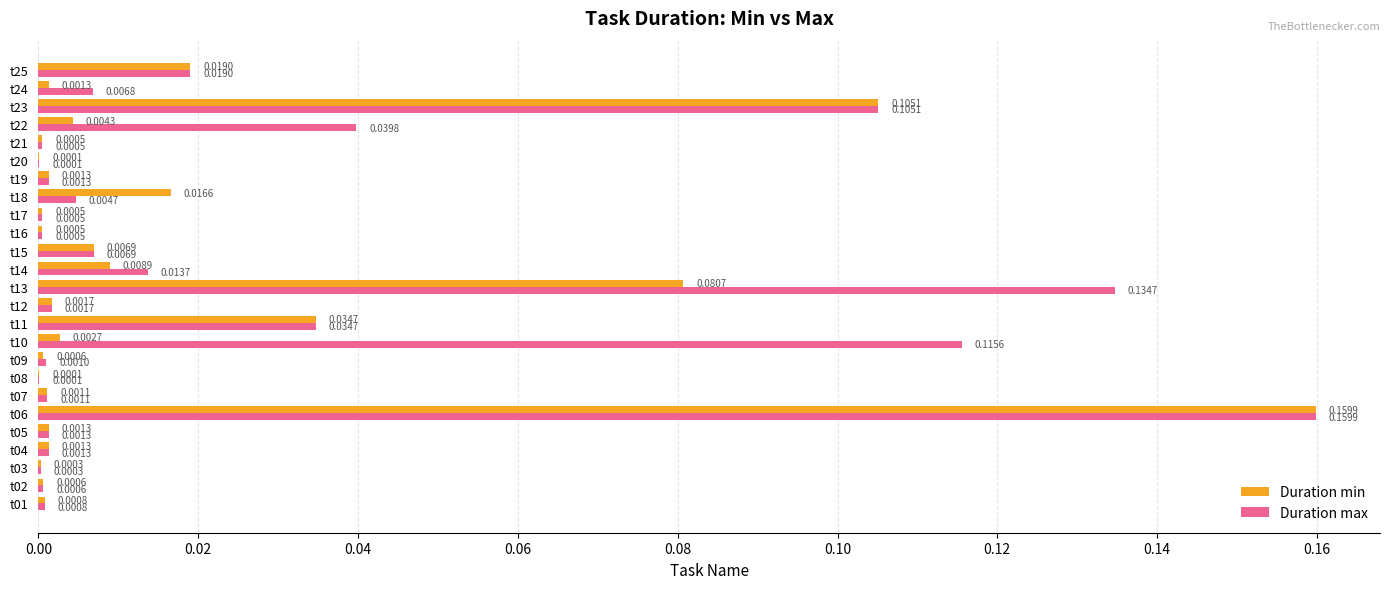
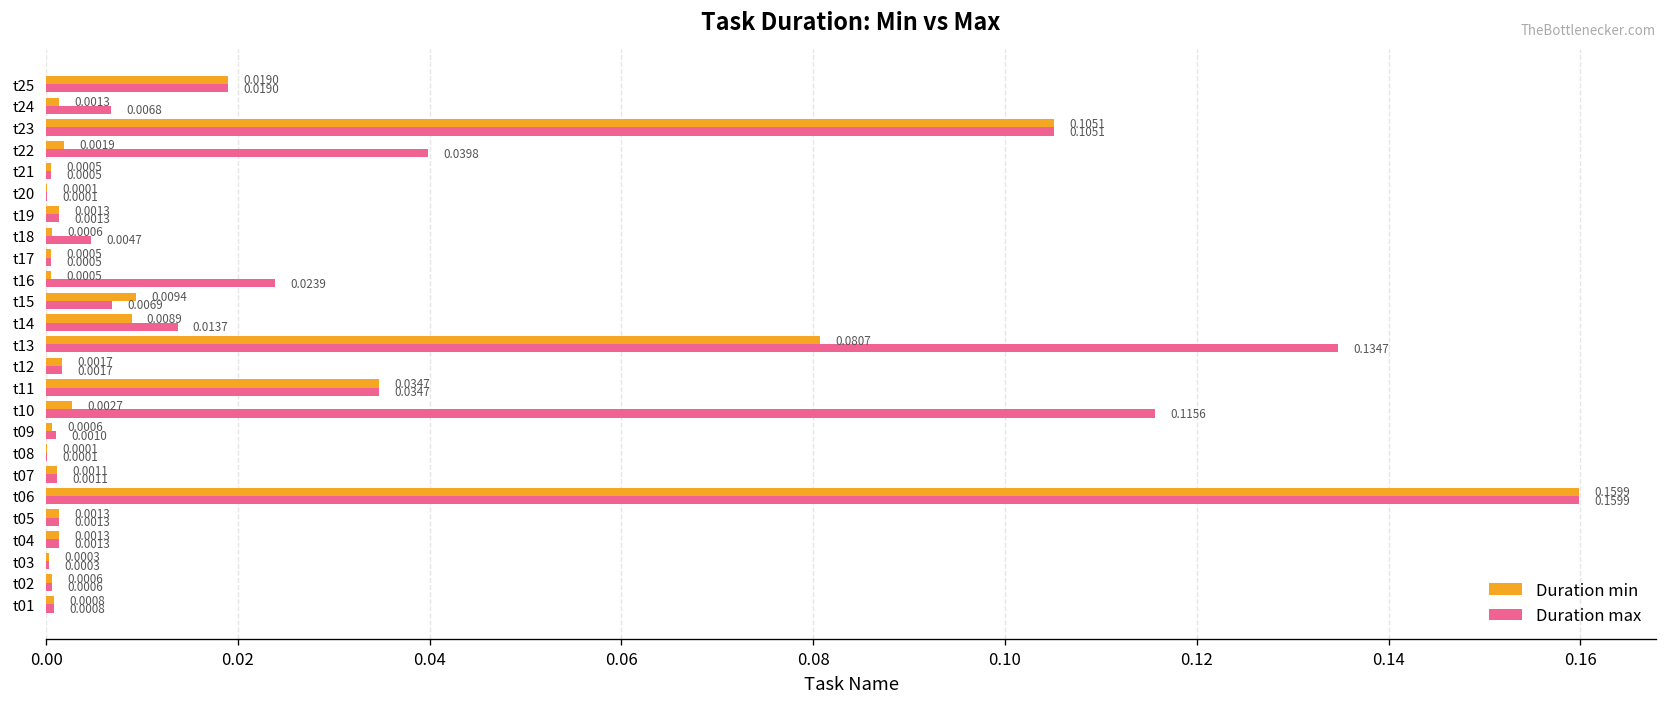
Duration min, t22: 0.0043 -> 0.0019
Duration min, t18: 0.0166 -> 0.0006
Duration max, t16: 0.0005 -> 0.0239
Duration min, t15: 0.0069 -> 0.0094
